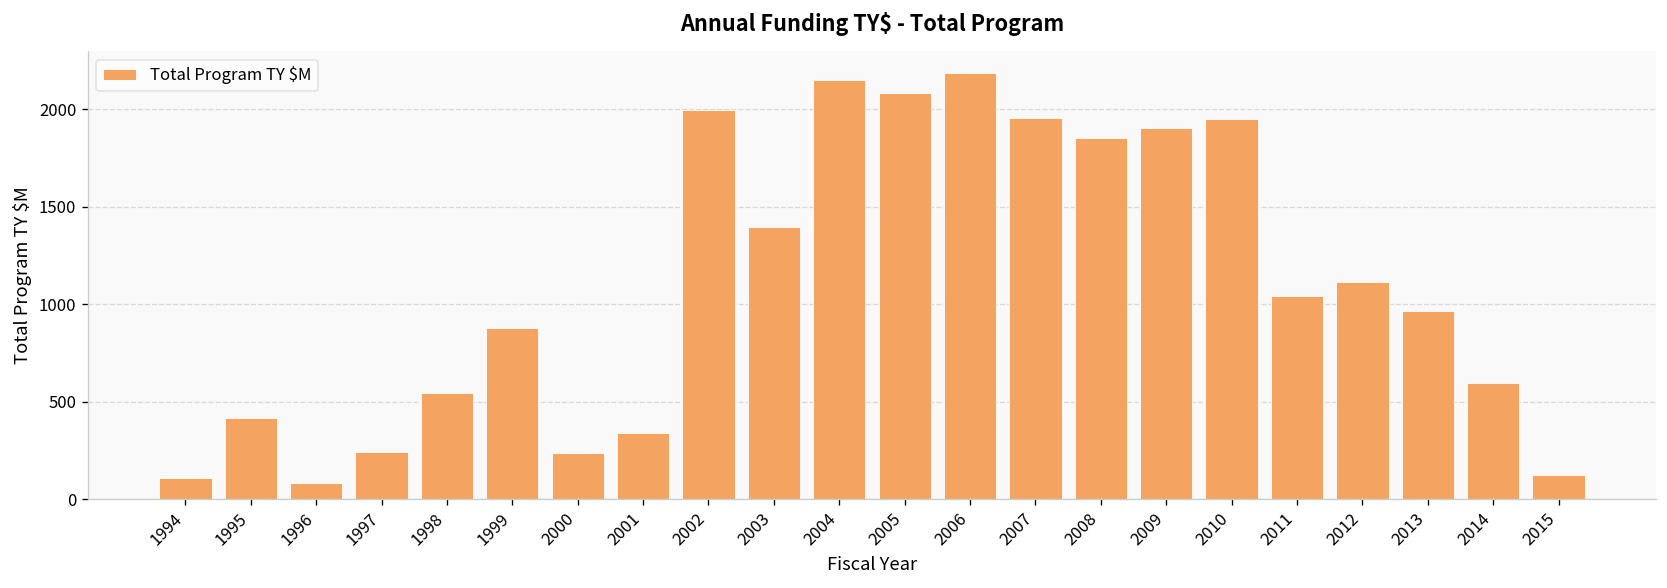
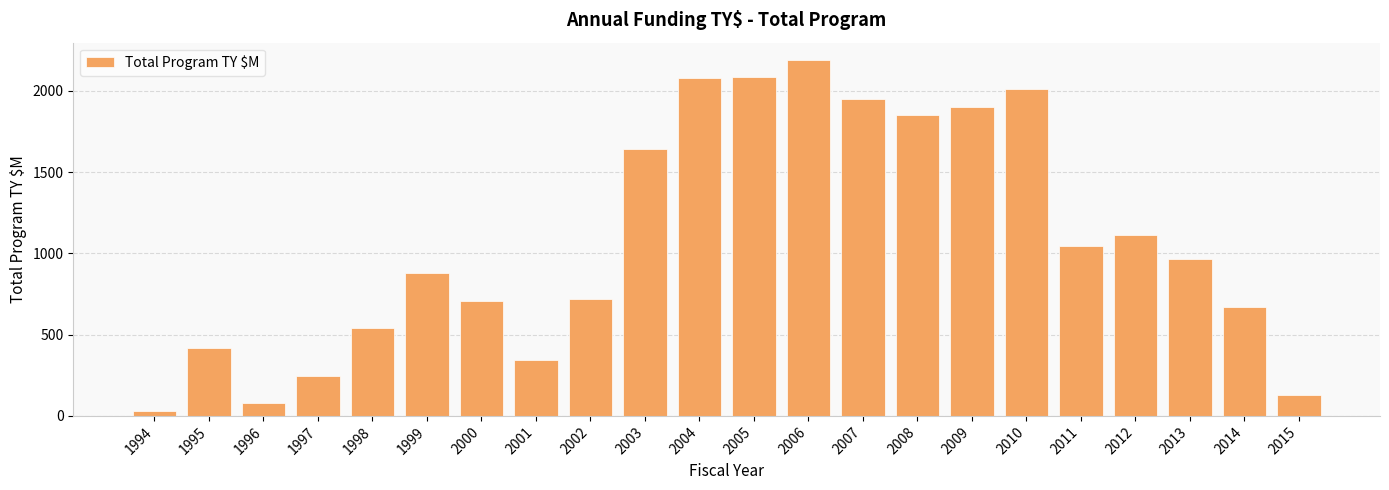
1994: 110 -> 30
2000: 240 -> 710
2002: 1990 -> 720
2003: 1390 -> 1640
2004: 2150 -> 2080
2010: 1950 -> 2010
2014: 600 -> 670
